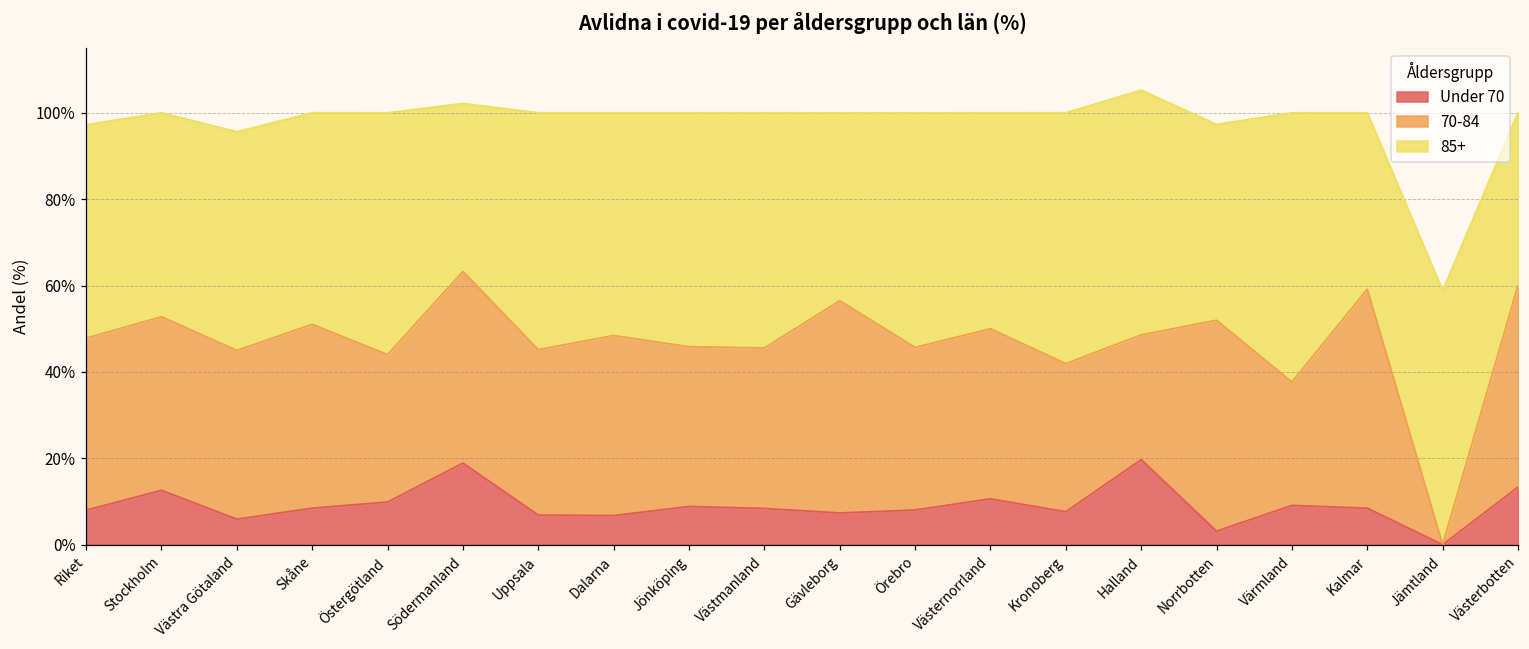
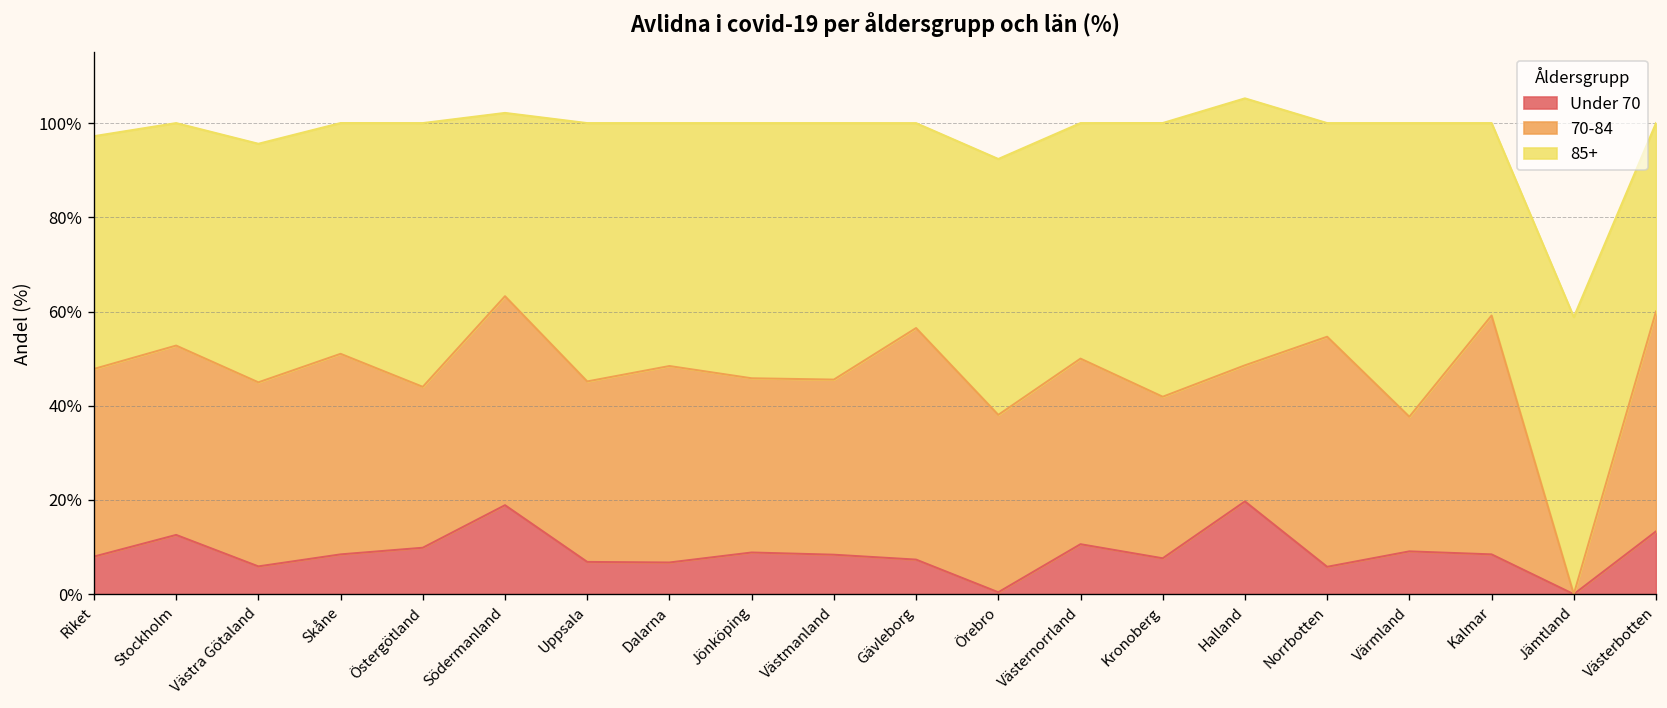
Under 70, Örebro: 8% -> 0%
Under 70, Norrbotten: 3% -> 6%
